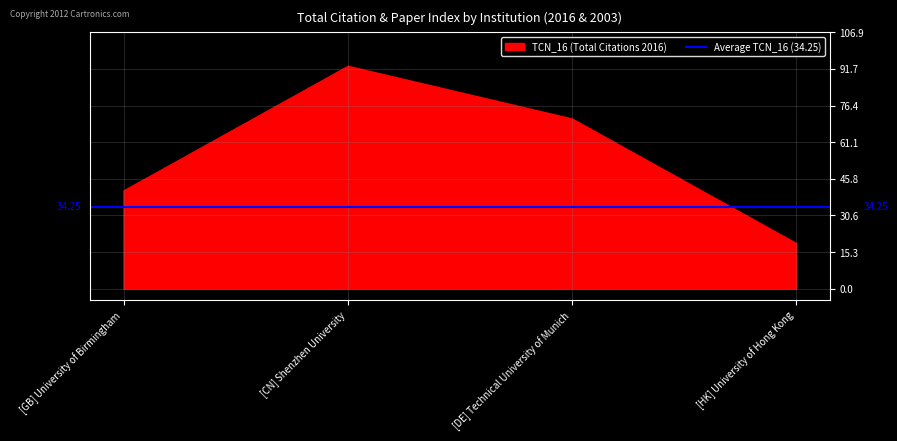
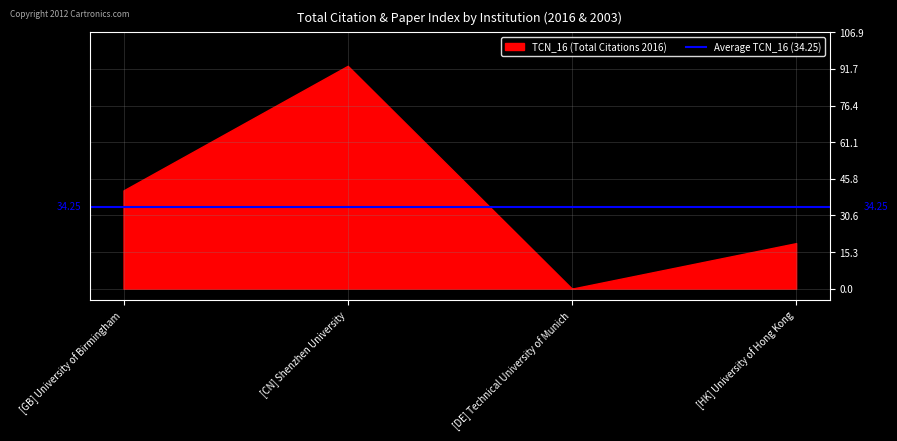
[DE] Technical University of Munich: 71 -> 0
